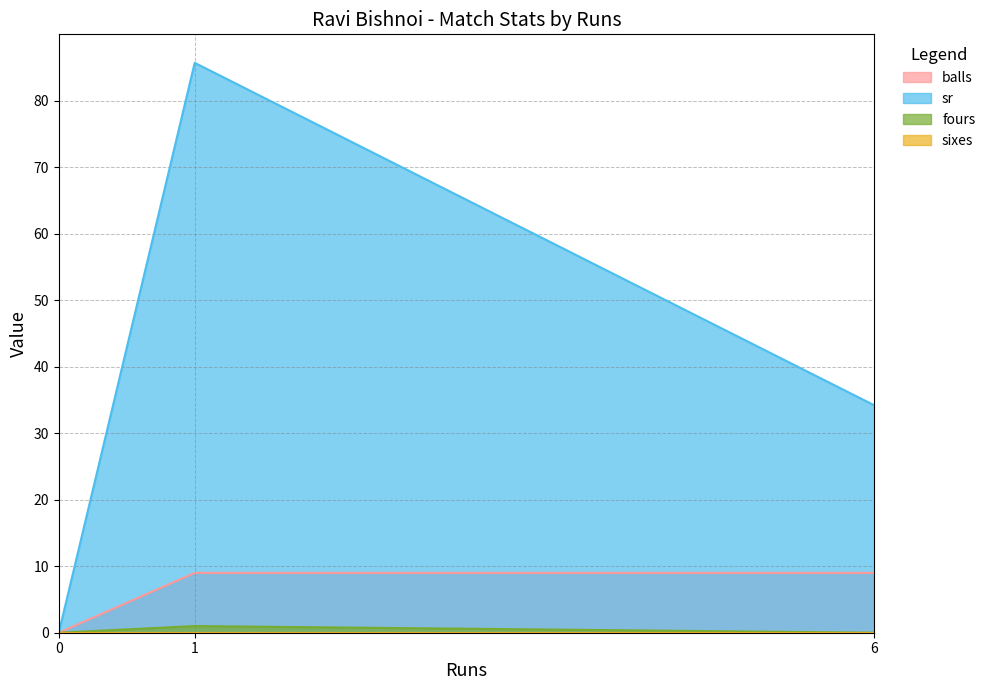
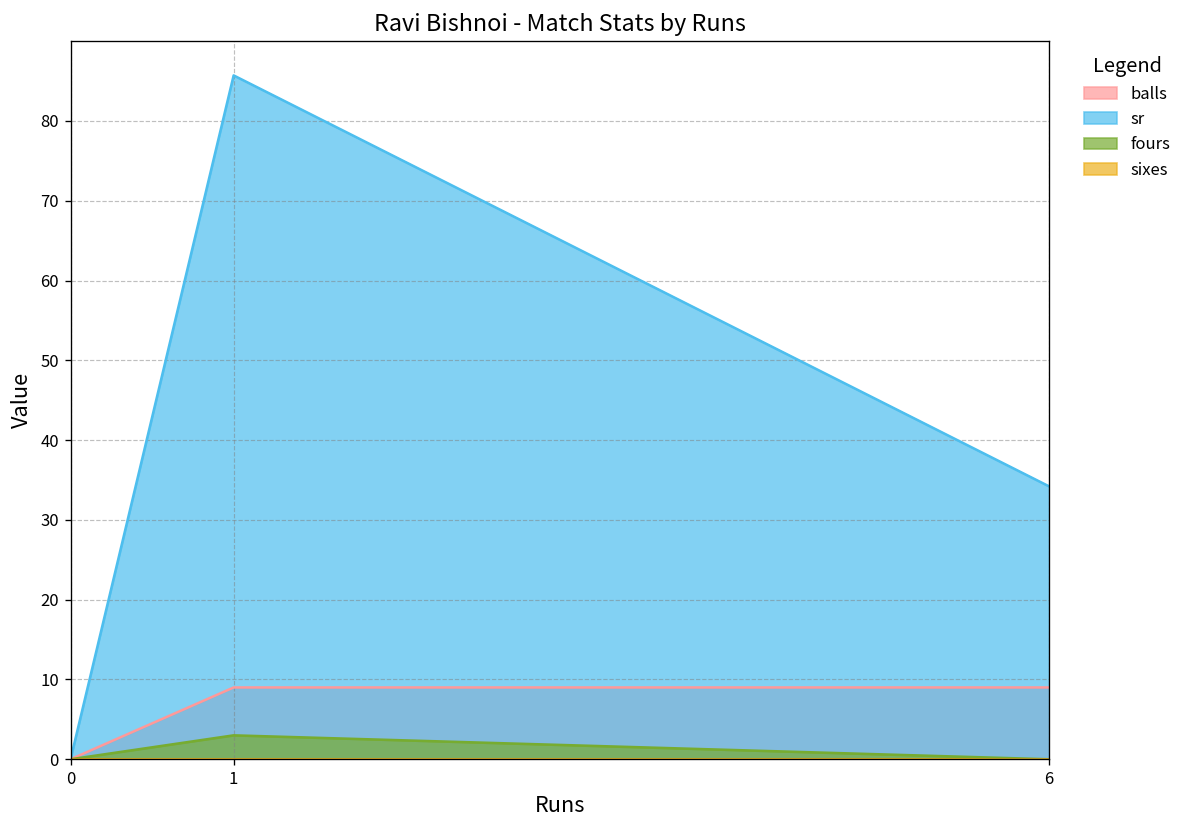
fours, 1: 1 -> 3
